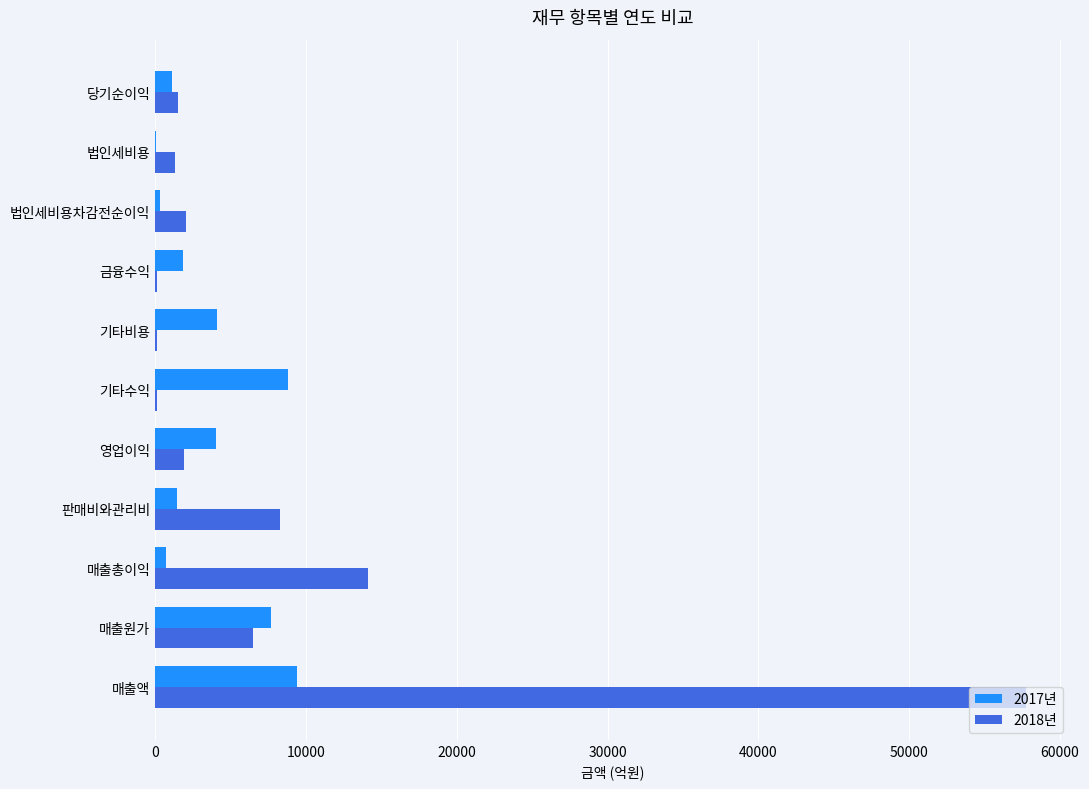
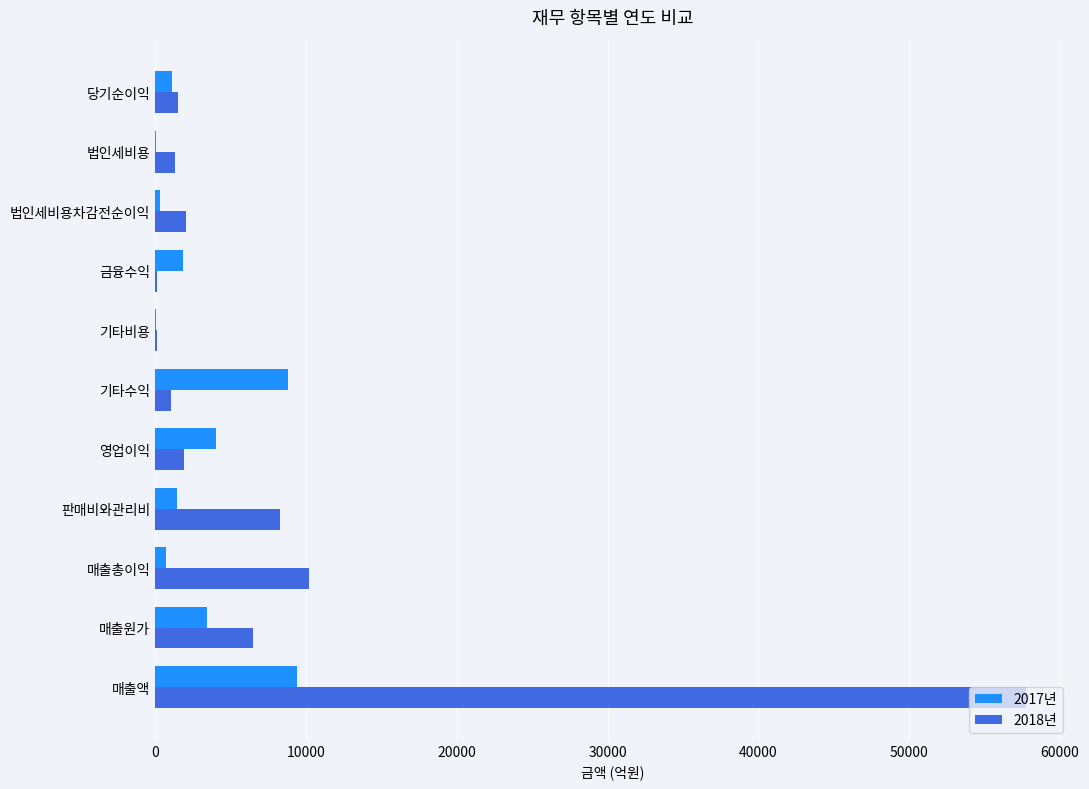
2017년, 기타비용: 4100 -> 0
2018년, 기타수익: 200 -> 1000
2018년, 매출총이익: 14100 -> 10200
2017년, 매출원가: 7700 -> 3500
